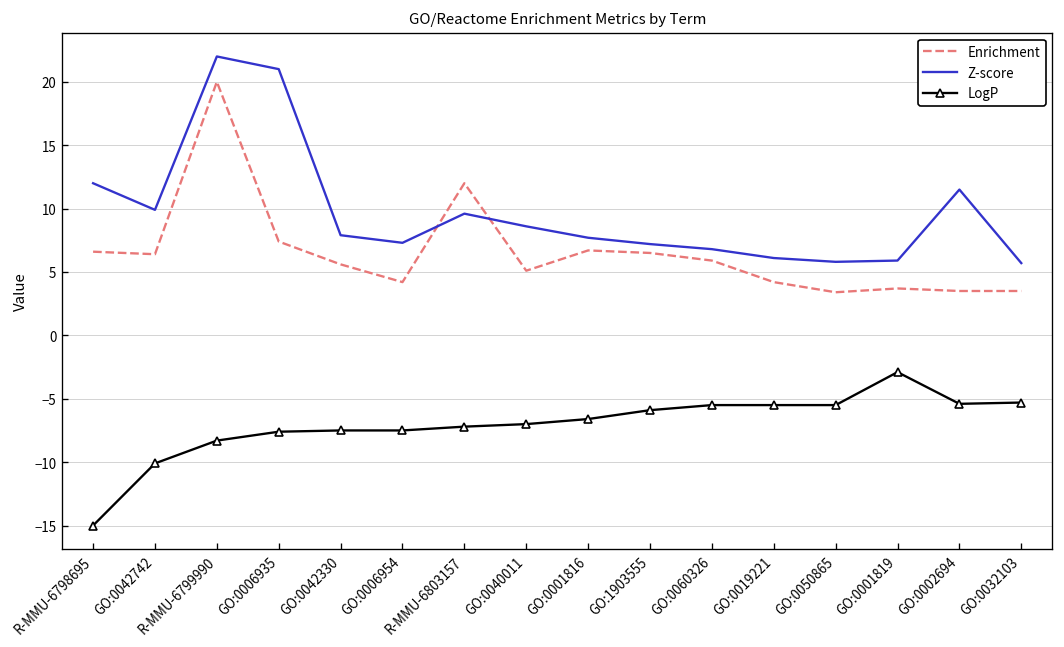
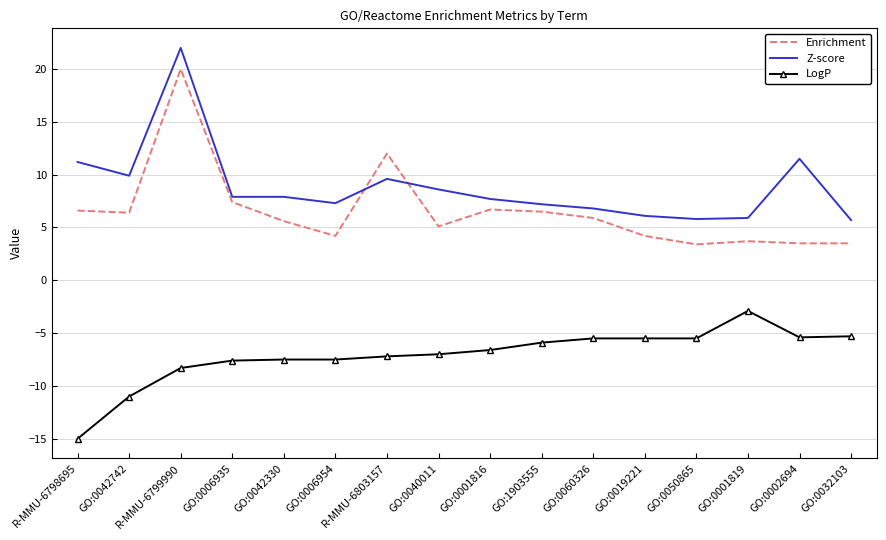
Z-score, R-MMU-6798695: 12.0 -> 11.2
LogP, GO:0042742: -10.1 -> -11.0
Z-score, GO:0006935: 21.0 -> 7.9
